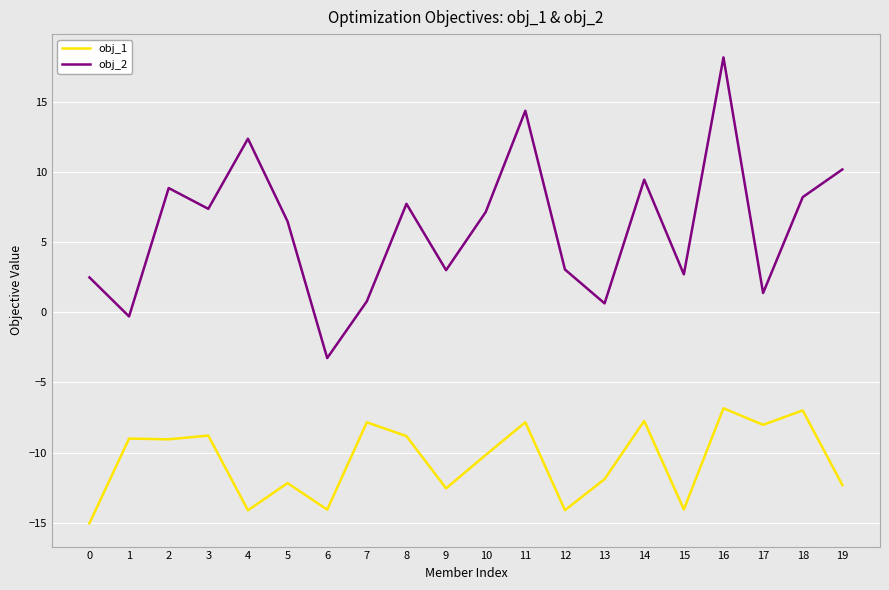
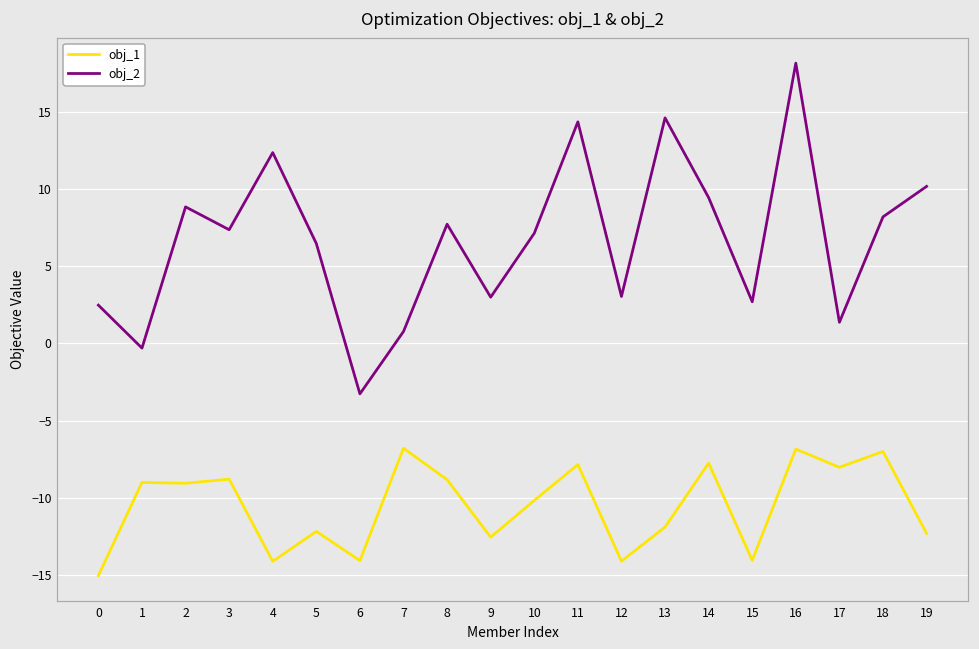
obj_1, 7: -7.8 -> -6.8
obj_2, 13: 0.6 -> 14.6
